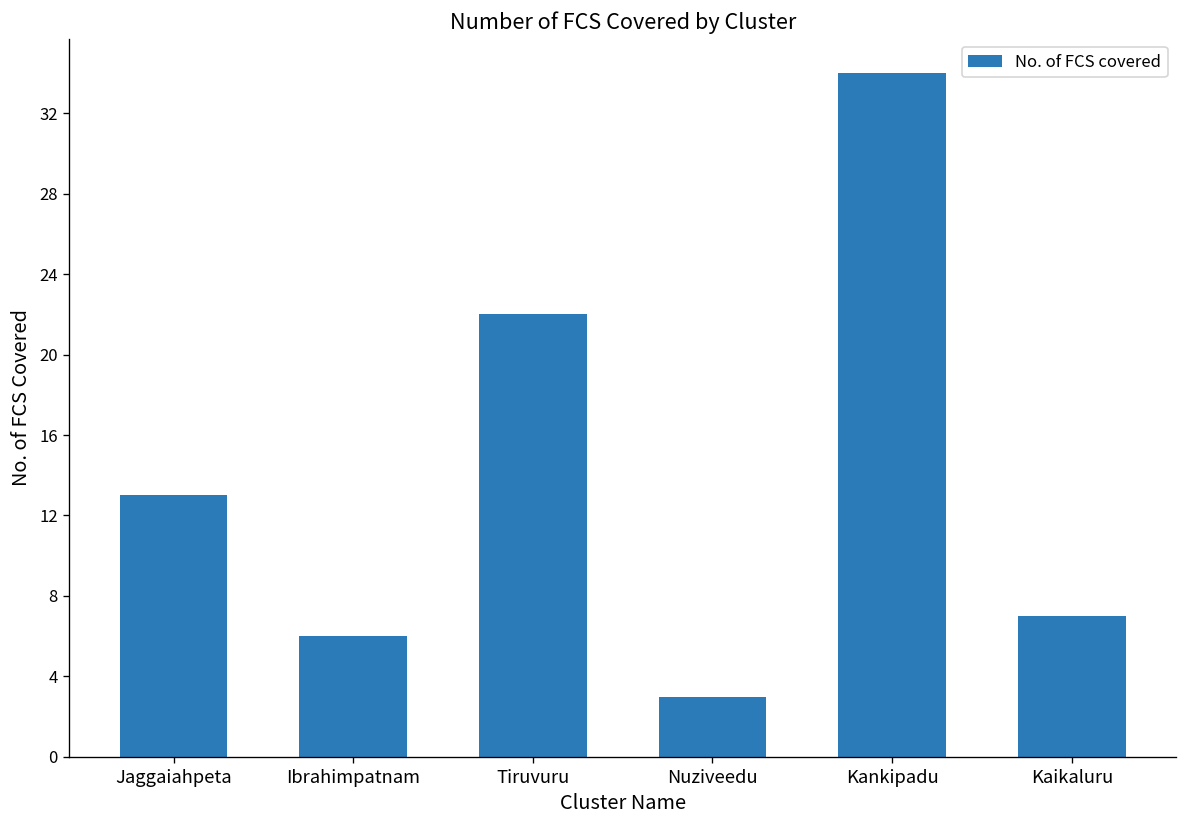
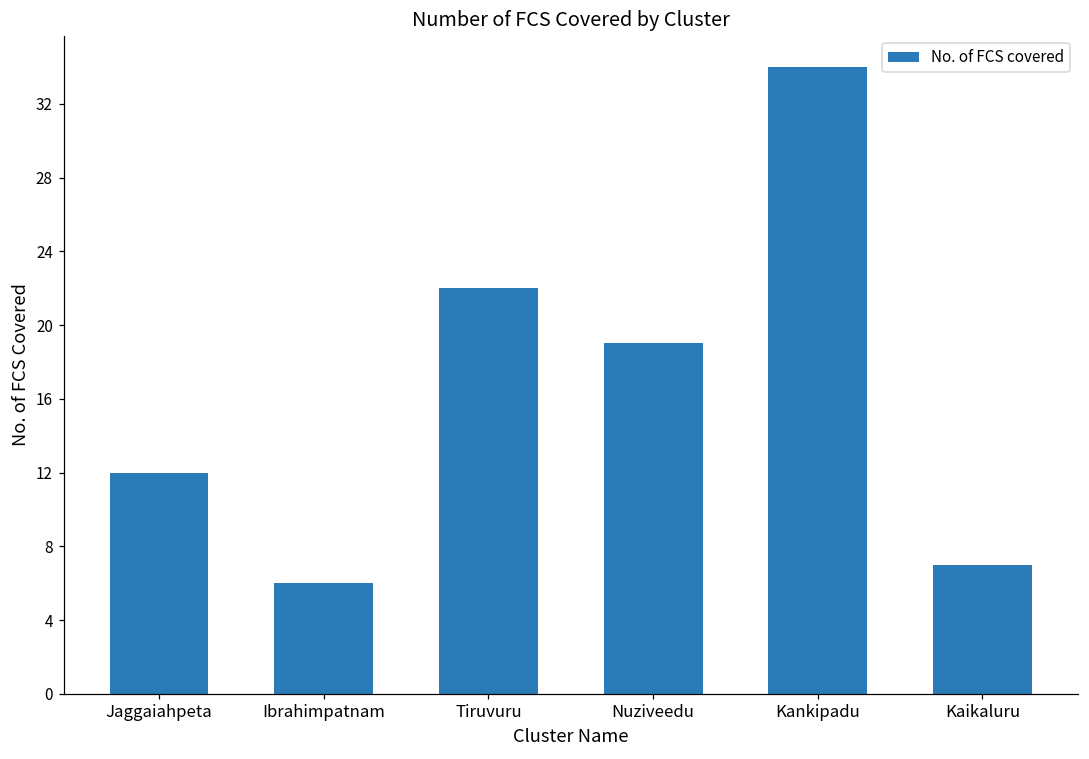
Jaggaiahpeta: 13 -> 12
Nuziveedu: 3 -> 19
